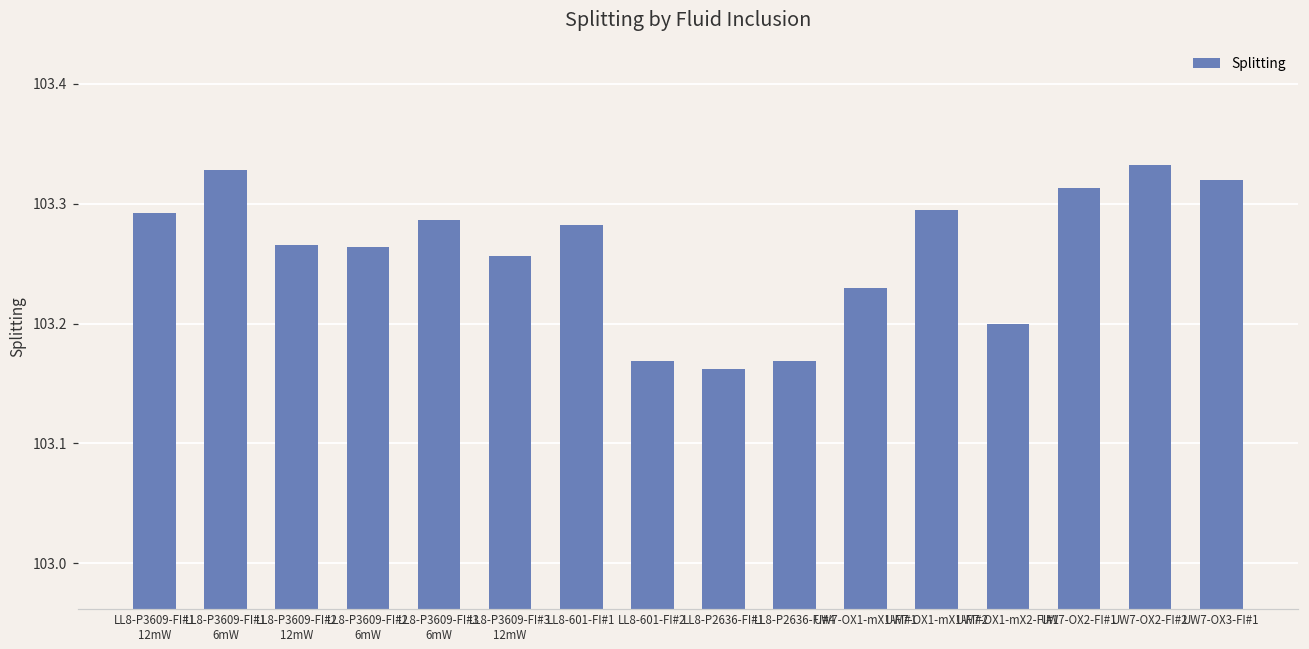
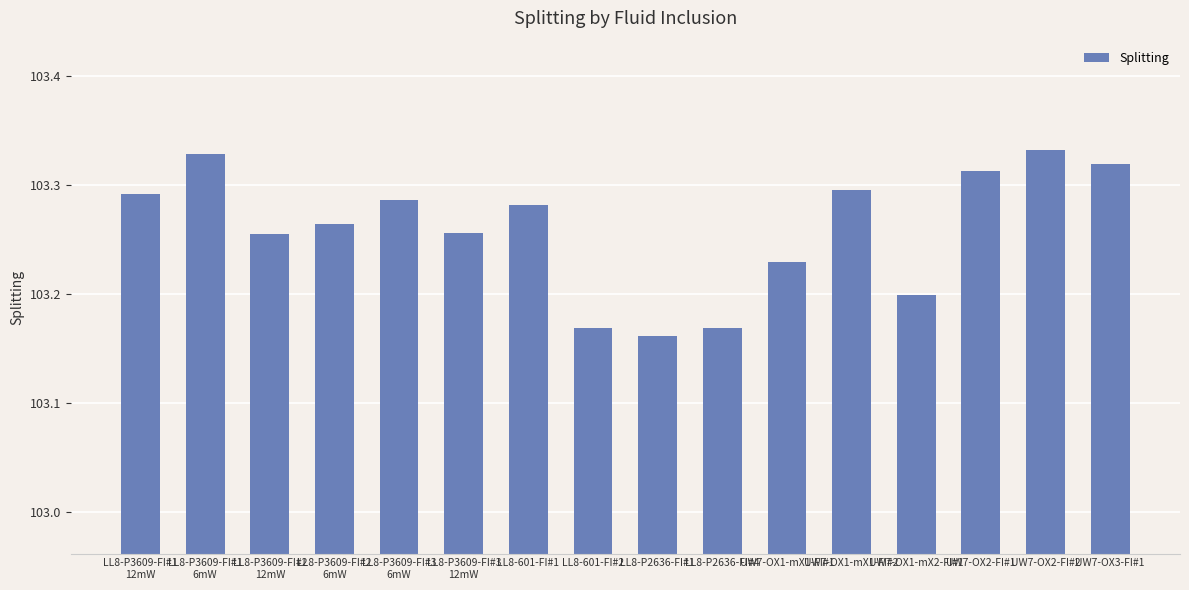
LL8-P3609-FI#2 12mW: 103.265 -> 103.255
